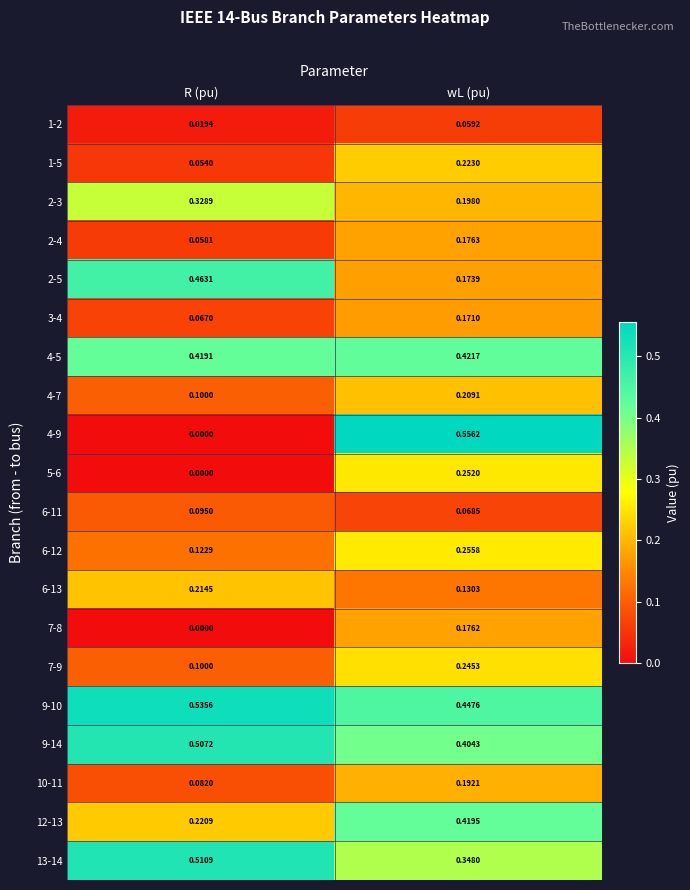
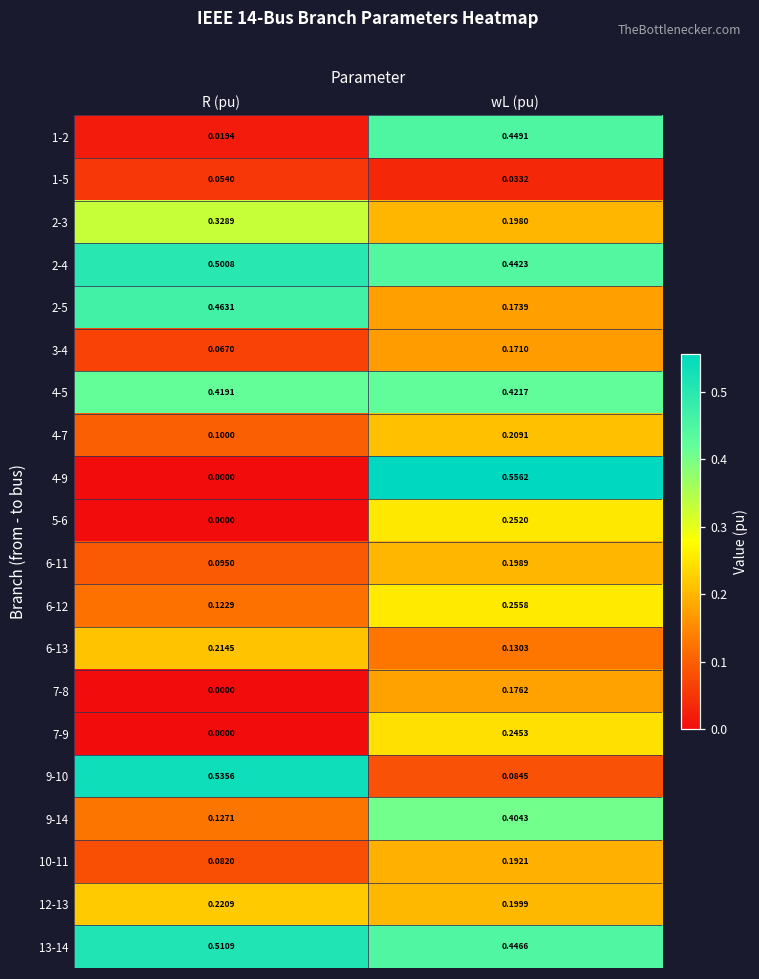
1-2, wL (pu): 0.0592 -> 0.4491
1-5, wL (pu): 0.2230 -> 0.0332
2-4, R (pu): 0.0581 -> 0.5008
2-4, wL (pu): 0.1763 -> 0.4423
6-11, wL (pu): 0.0685 -> 0.1989
7-9, R (pu): 0.1000 -> 0.0000
9-10, wL (pu): 0.4476 -> 0.0845
9-14, R (pu): 0.5072 -> 0.1271
12-13, wL (pu): 0.4195 -> 0.1999
13-14, wL (pu): 0.3480 -> 0.4466
